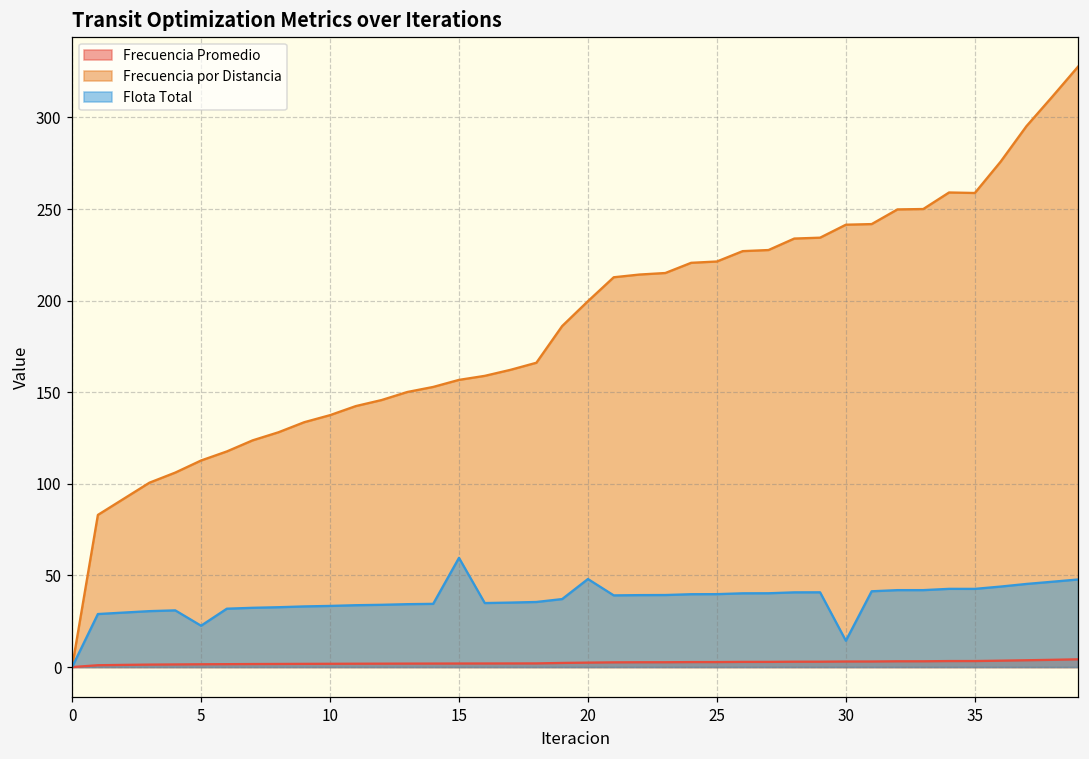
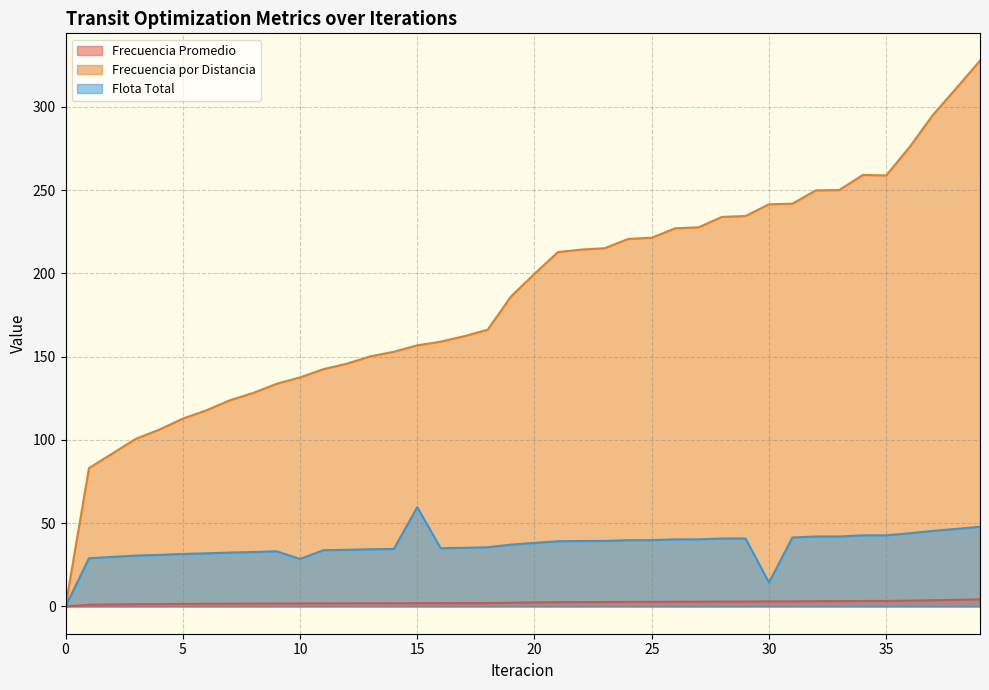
Flota Total, 5: 23 -> 31
Flota Total, 10: 33 -> 29
Flota Total, 20: 48 -> 38
